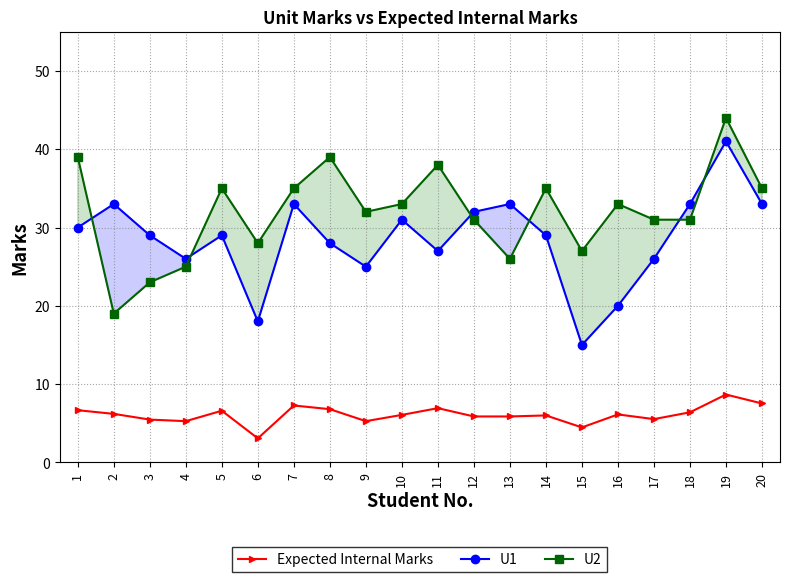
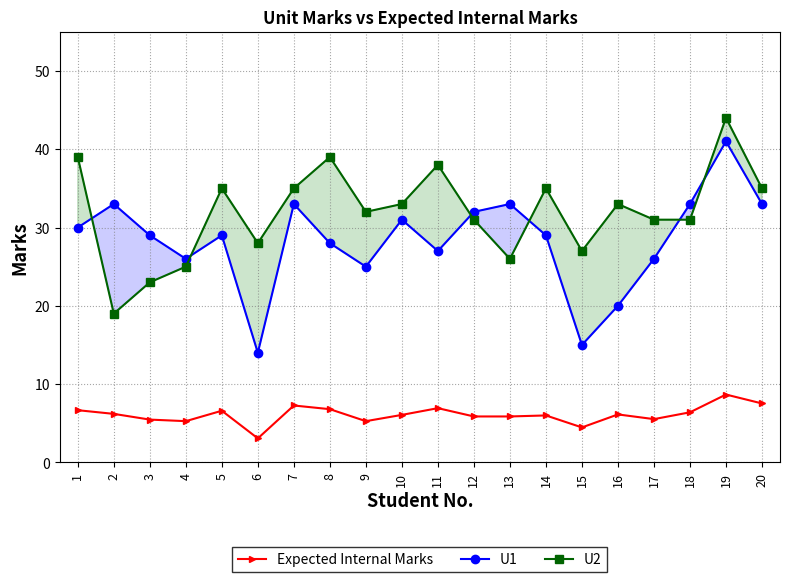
U1, 6: 18 -> 14
